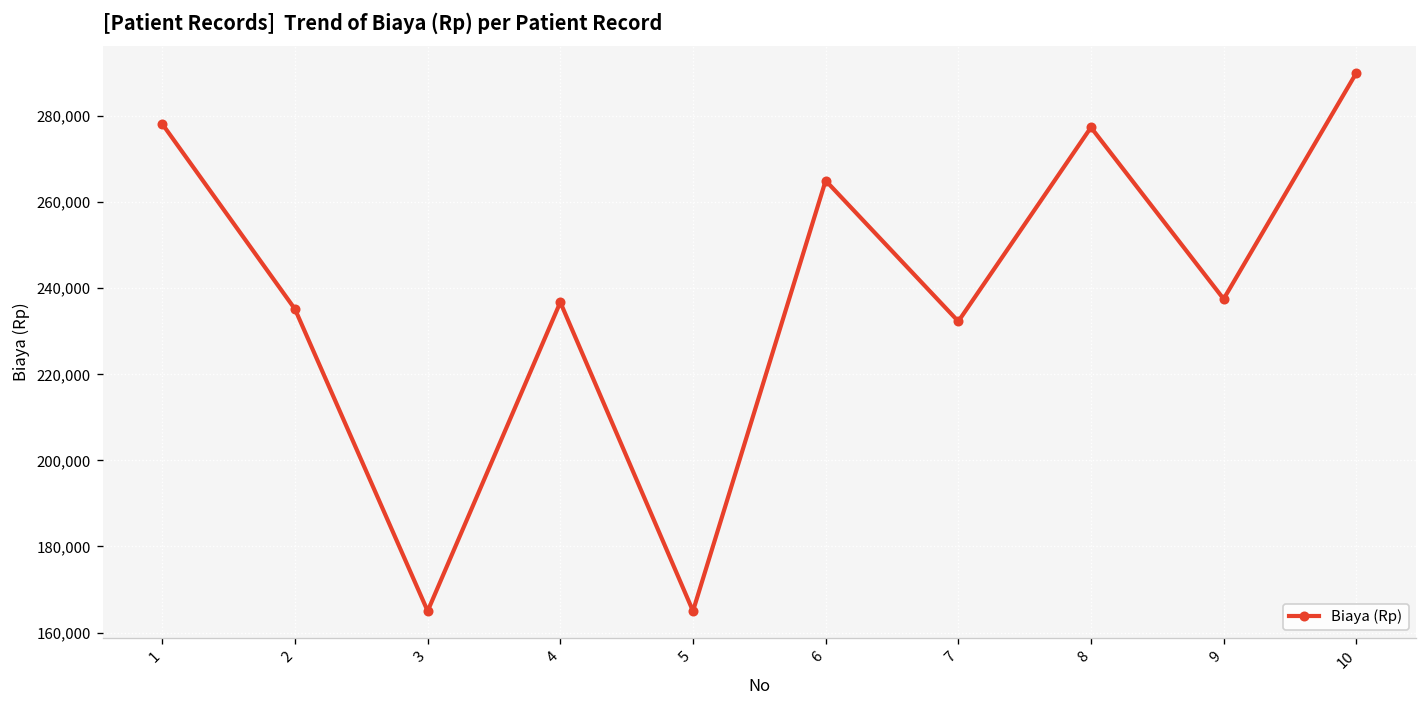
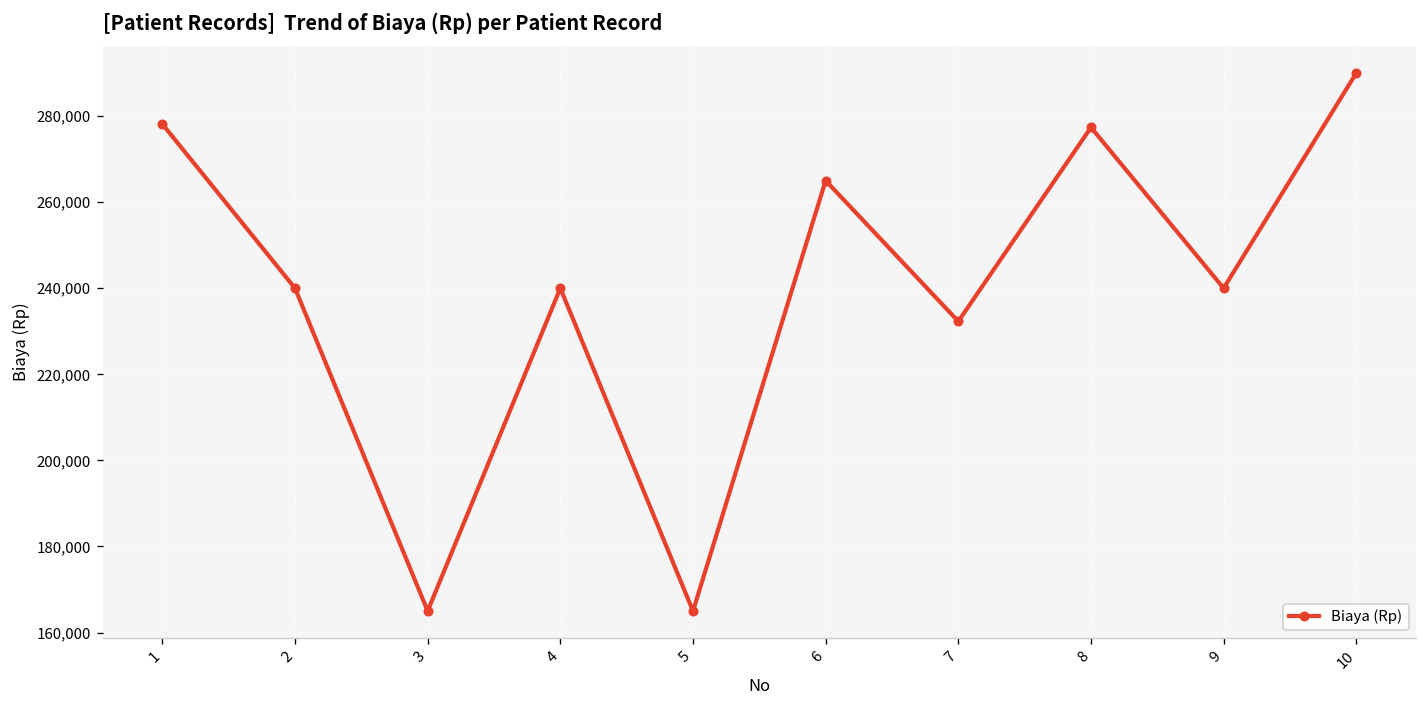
2: 235,000 -> 240,000
4: 237,000 -> 240,000
9: 238,000 -> 240,000
